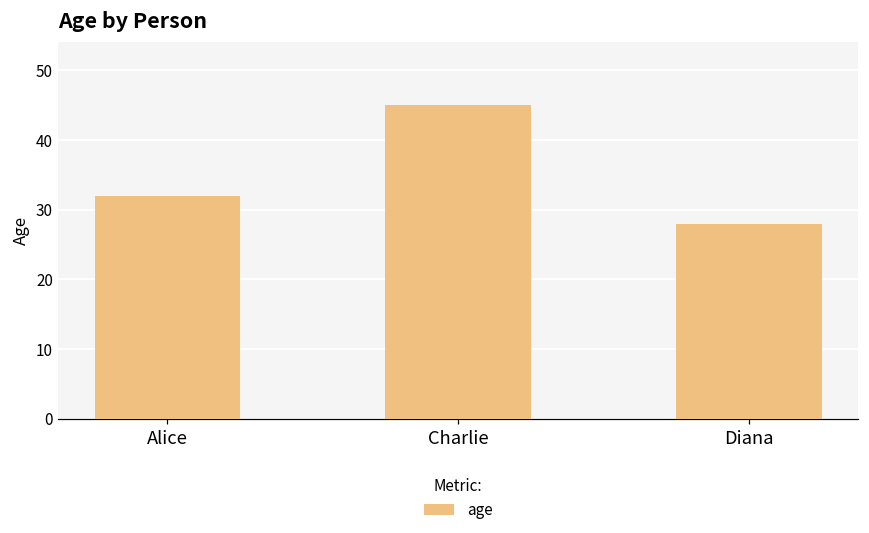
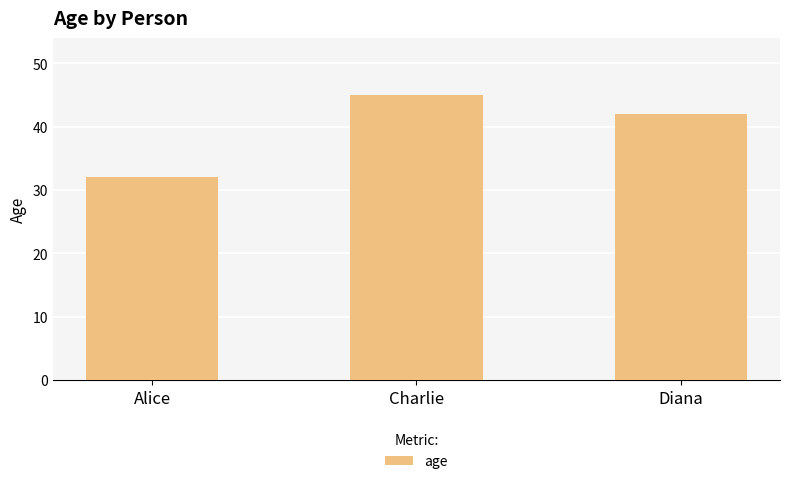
Diana: 28 -> 42
